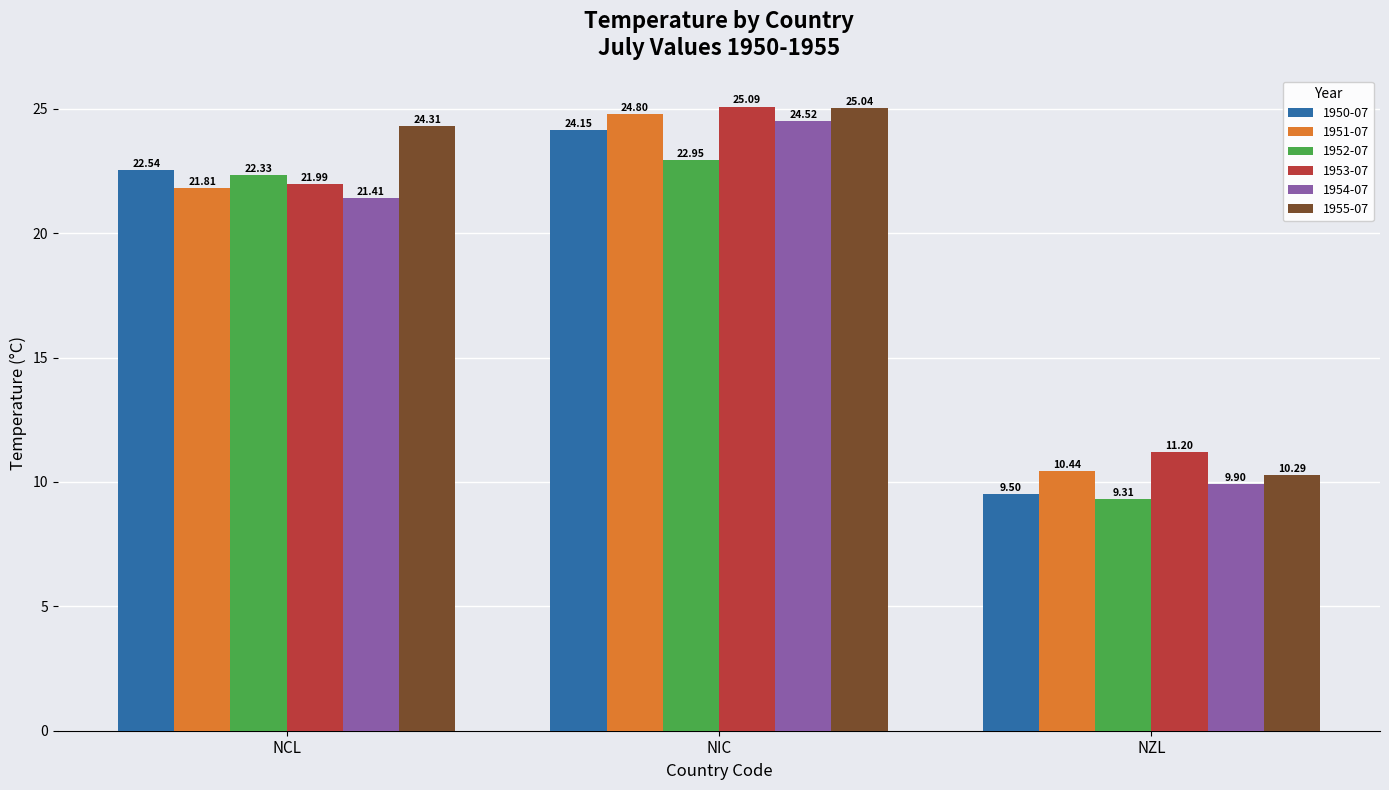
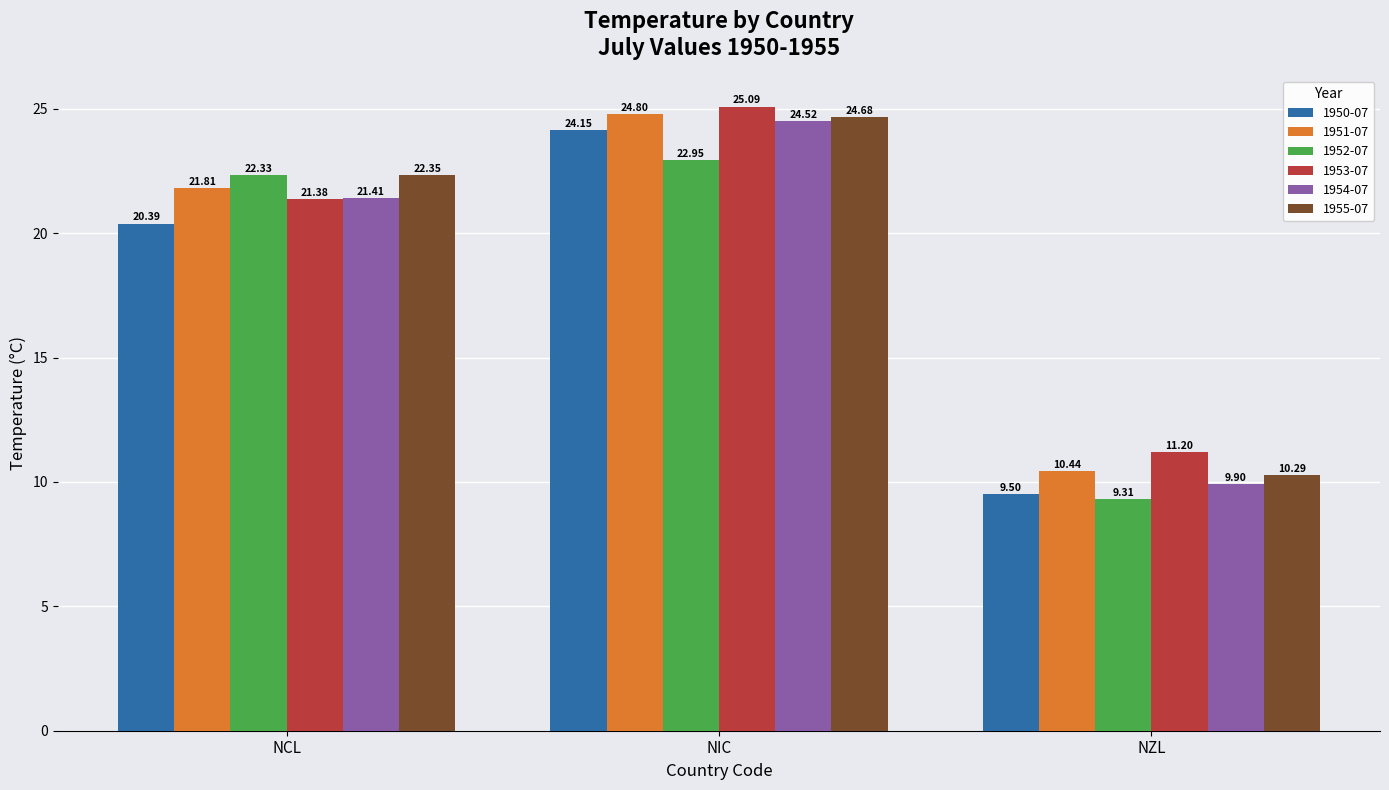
1950-07, NCL: 22.54 -> 20.39
1953-07, NCL: 21.99 -> 21.38
1955-07, NCL: 24.31 -> 22.35
1955-07, NIC: 25.04 -> 24.68
